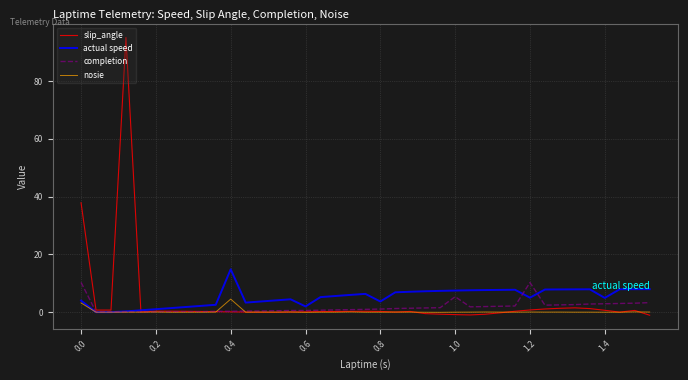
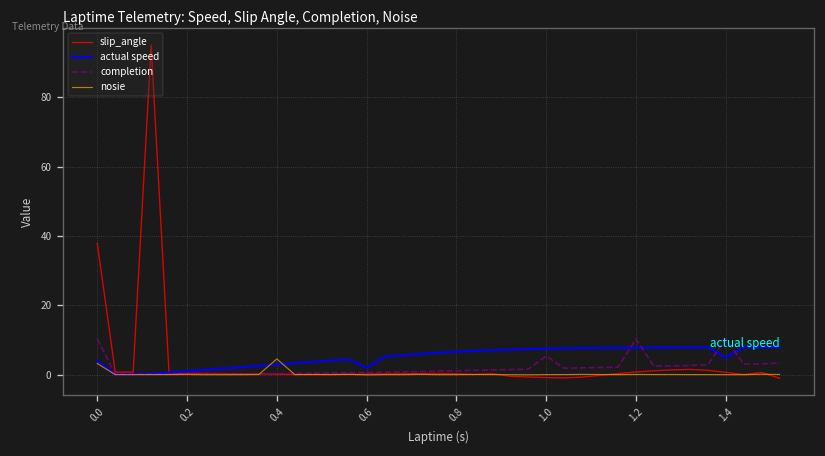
actual speed, 0.4: 15 -> 3
actual speed, 0.8: 4 -> 7
actual speed, 1.2: 5 -> 8
completion, 1.4: 3 -> 10
